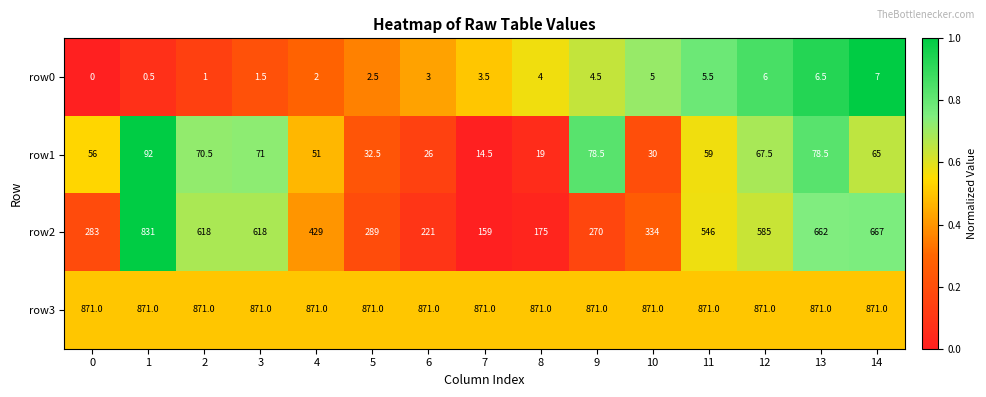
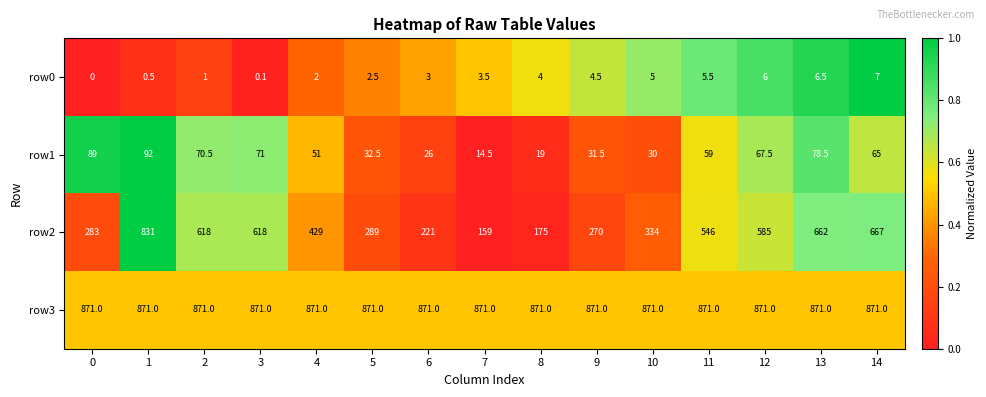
row0, 3: 1.5 -> 0.1
row1, 0: 56 -> 89
row1, 9: 78.5 -> 31.5
